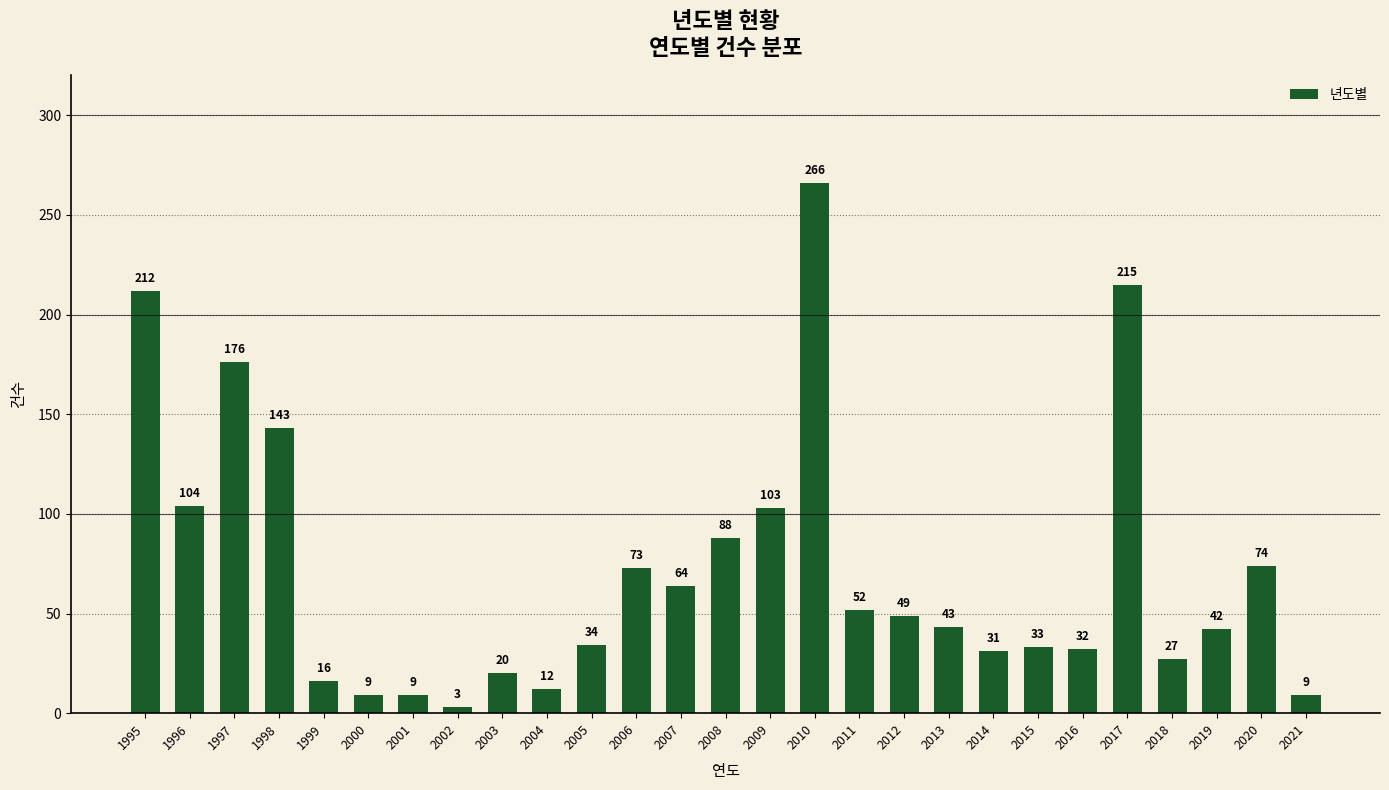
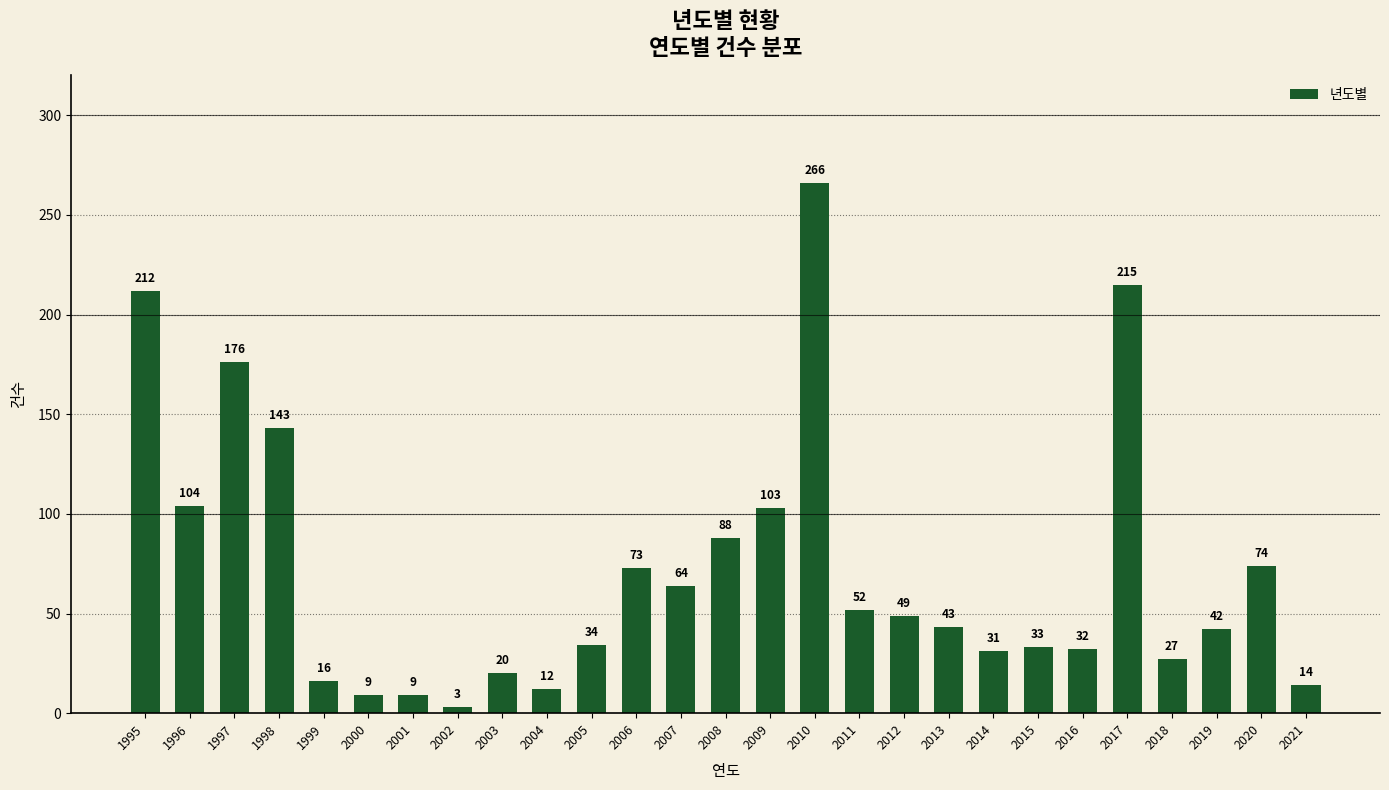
2021: 9 -> 14
